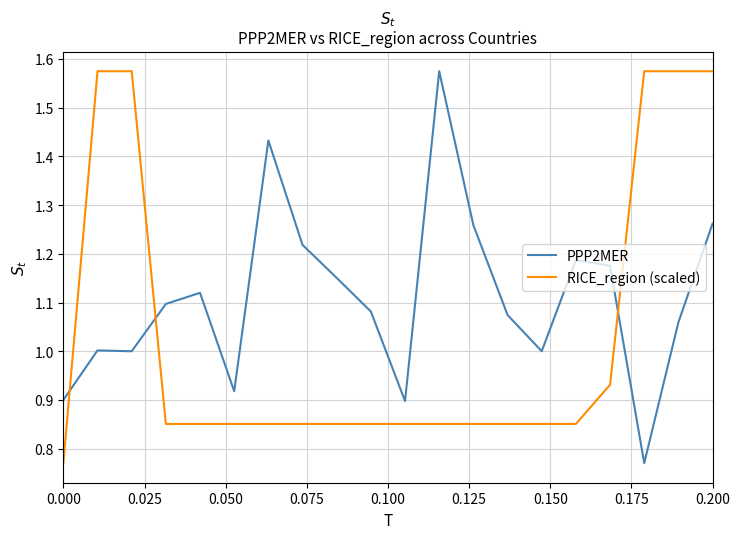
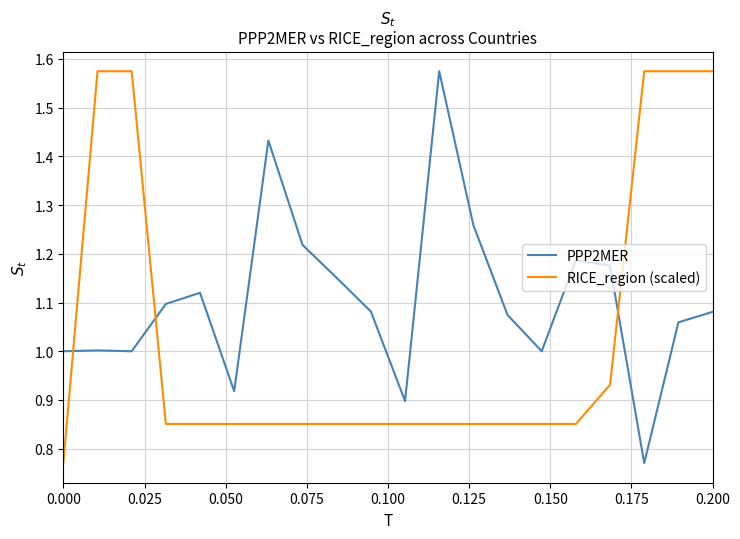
PPP2MER, 0.000: 0.9 -> 1.0
PPP2MER, 0.200: 1.26 -> 1.08
